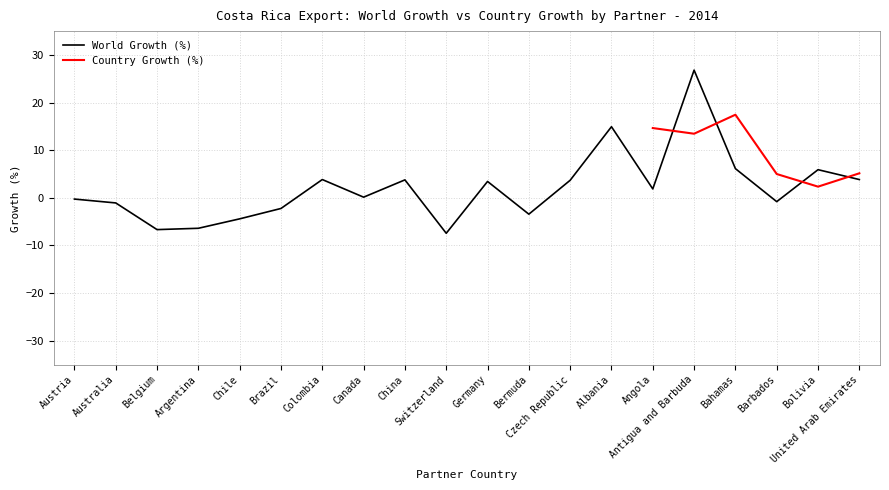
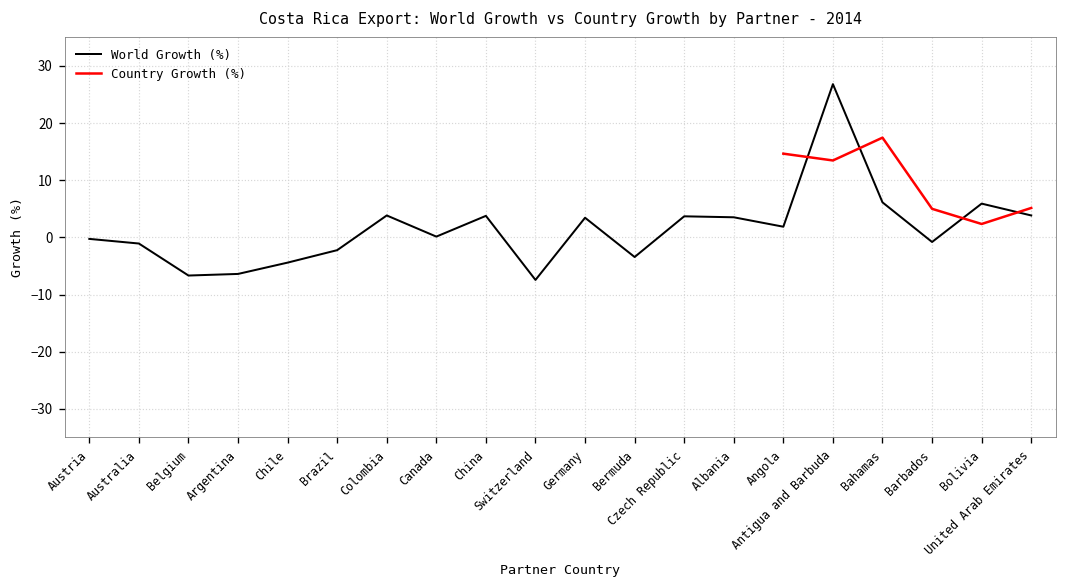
World Growth (%), Albania: 15 -> 4
